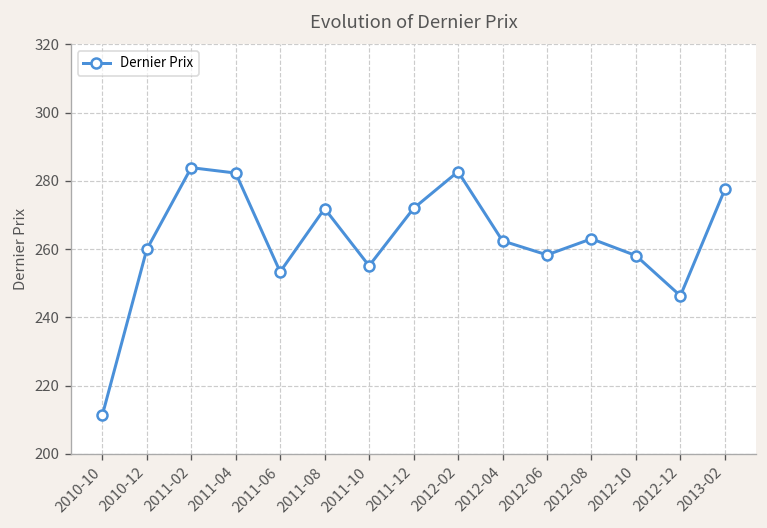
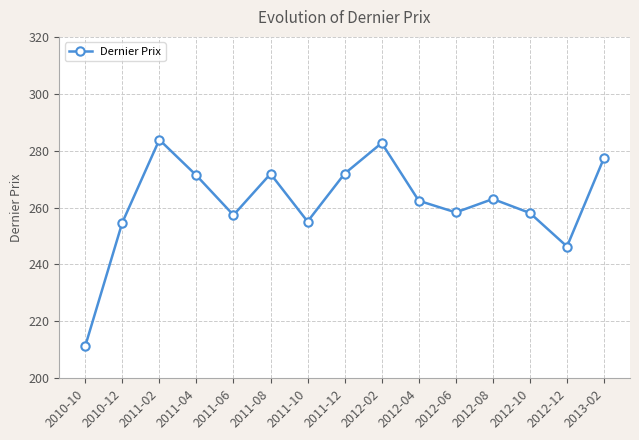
2010-12: 260 -> 255
2011-04: 282 -> 271
2011-06: 253 -> 257
